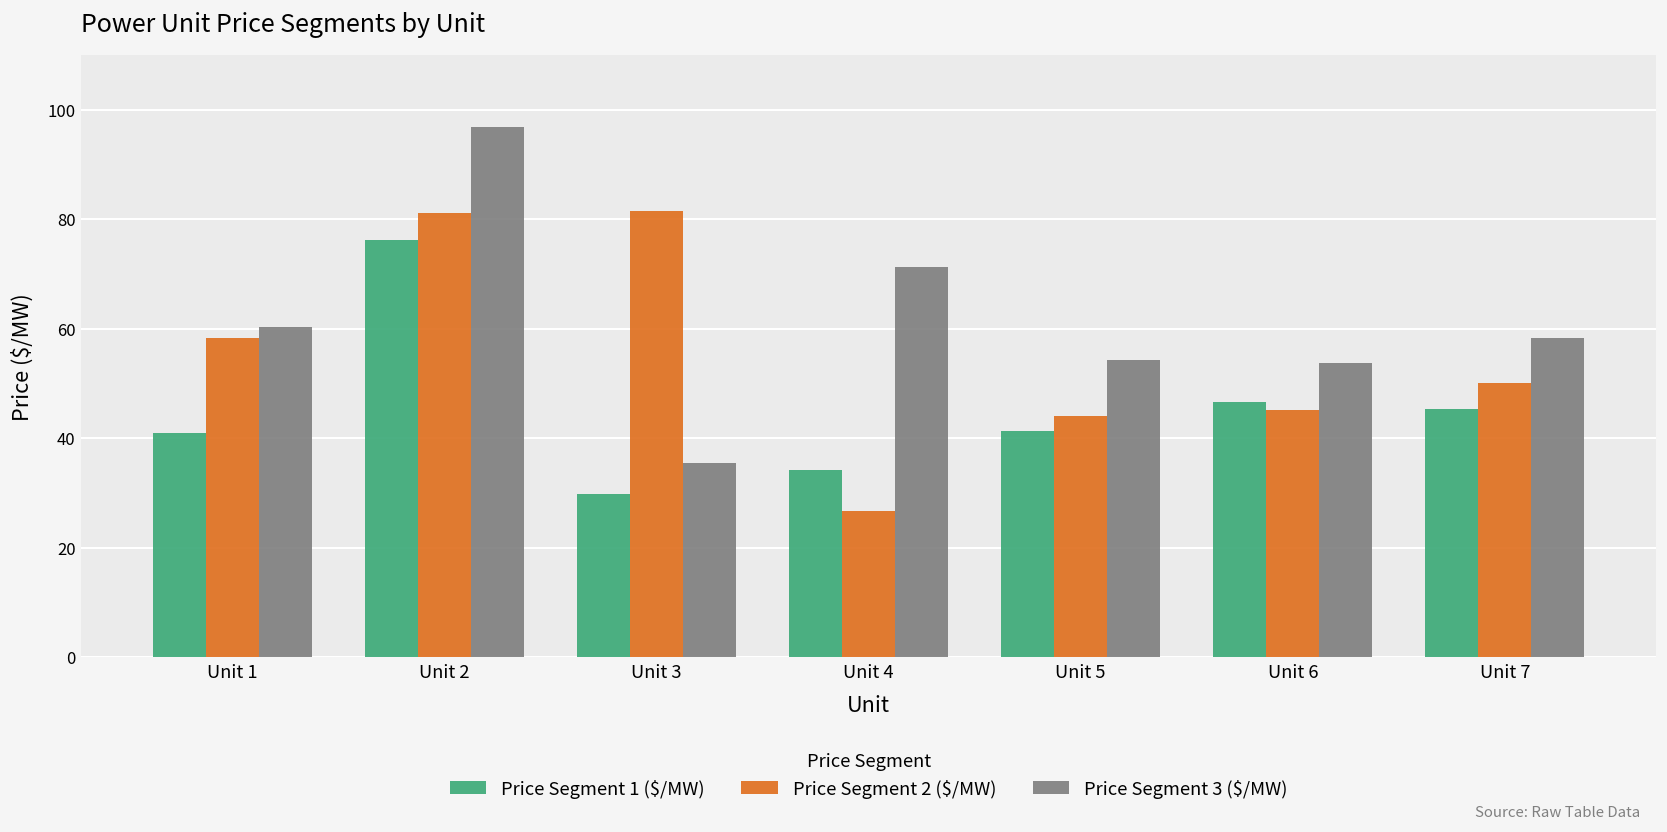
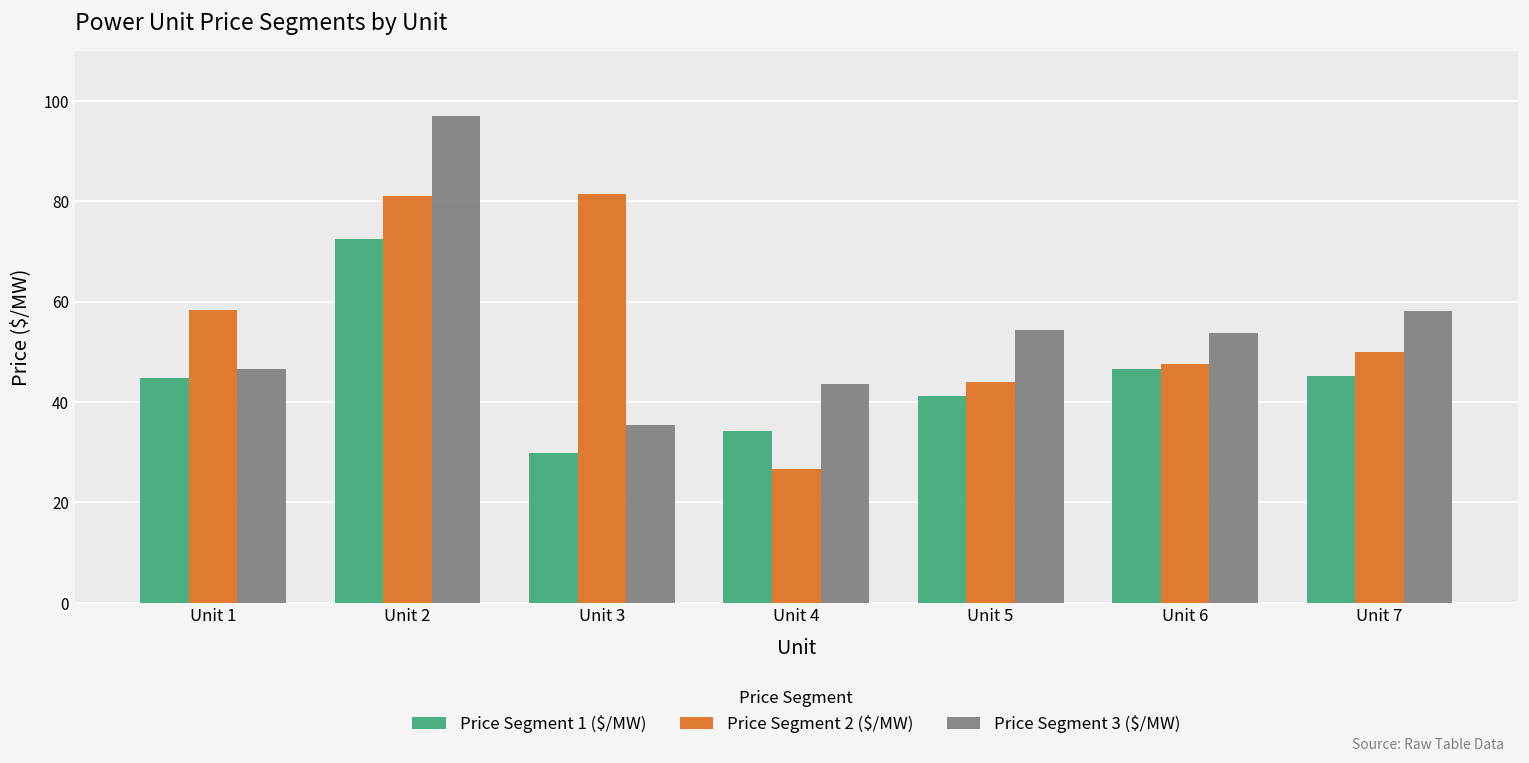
Price Segment 1 ($/MW), Unit 1: 41 -> 45
Price Segment 3 ($/MW), Unit 1: 60 -> 47
Price Segment 1 ($/MW), Unit 2: 76 -> 72
Price Segment 3 ($/MW), Unit 4: 71 -> 44
Price Segment 2 ($/MW), Unit 6: 45 -> 48
